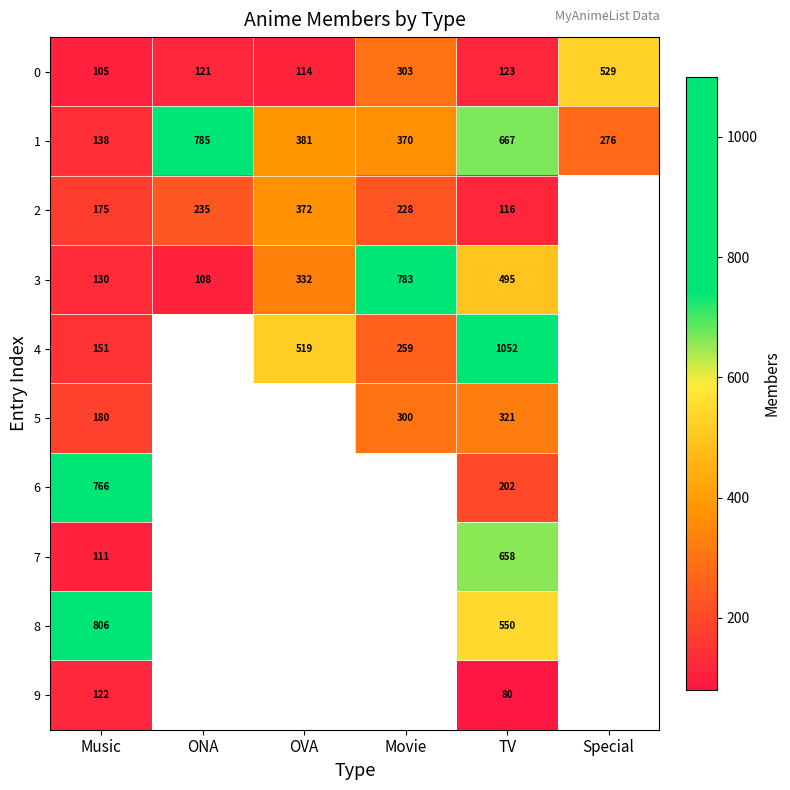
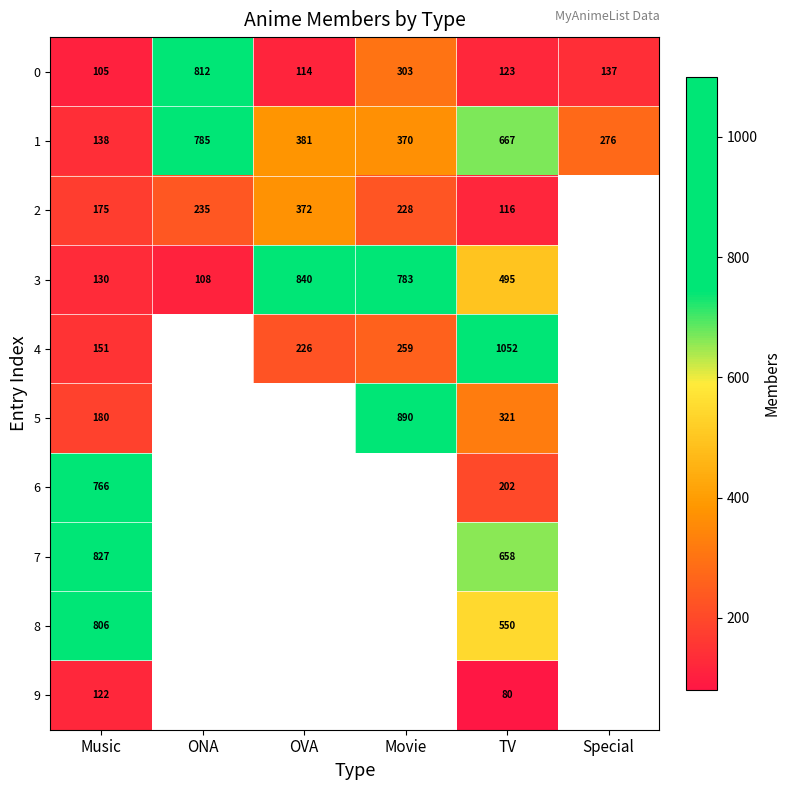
0, ONA: 121 -> 812
0, Special: 529 -> 137
3, OVA: 332 -> 840
4, OVA: 519 -> 226
5, Movie: 300 -> 890
7, Music: 111 -> 827
